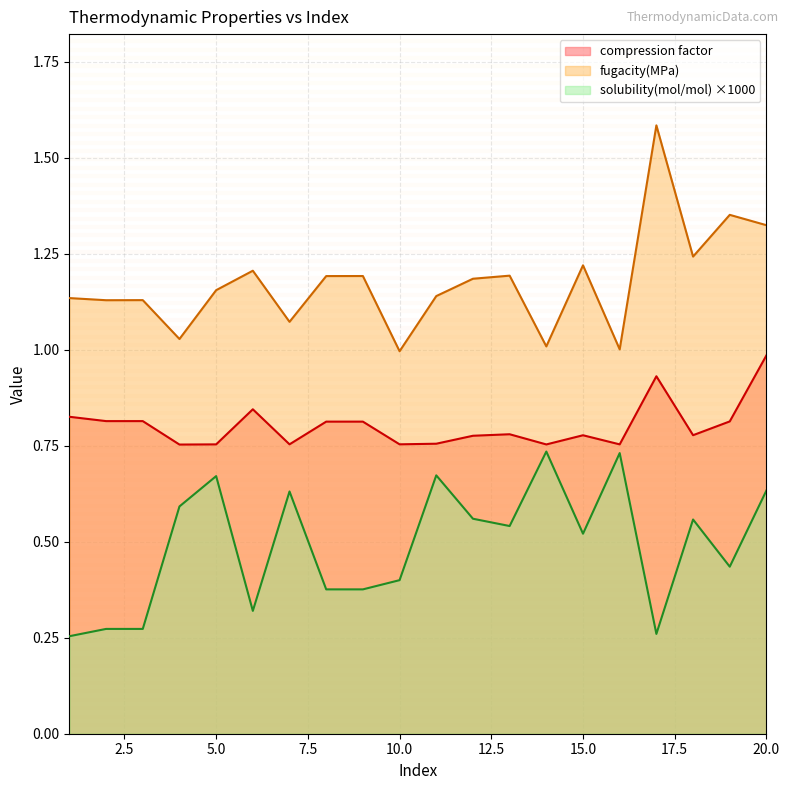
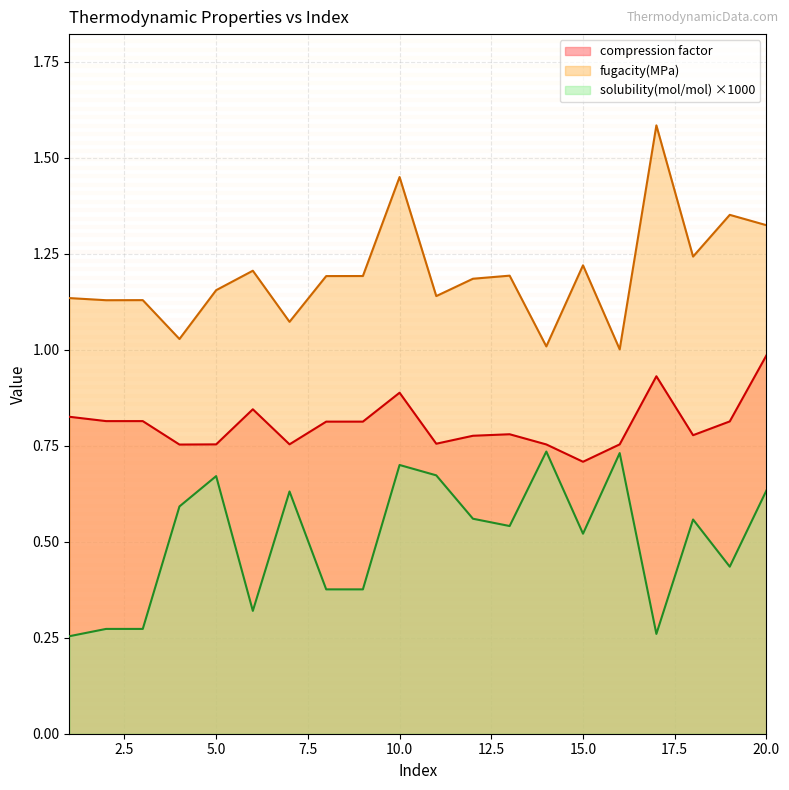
compression factor, 10.0: 0.75 -> 0.89
fugacity(MPa), 10.0: 1.00 -> 1.45
solubility(mol/mol) ×1000, 10.0: 0.40 -> 0.70
compression factor, 15.0: 0.78 -> 0.71
